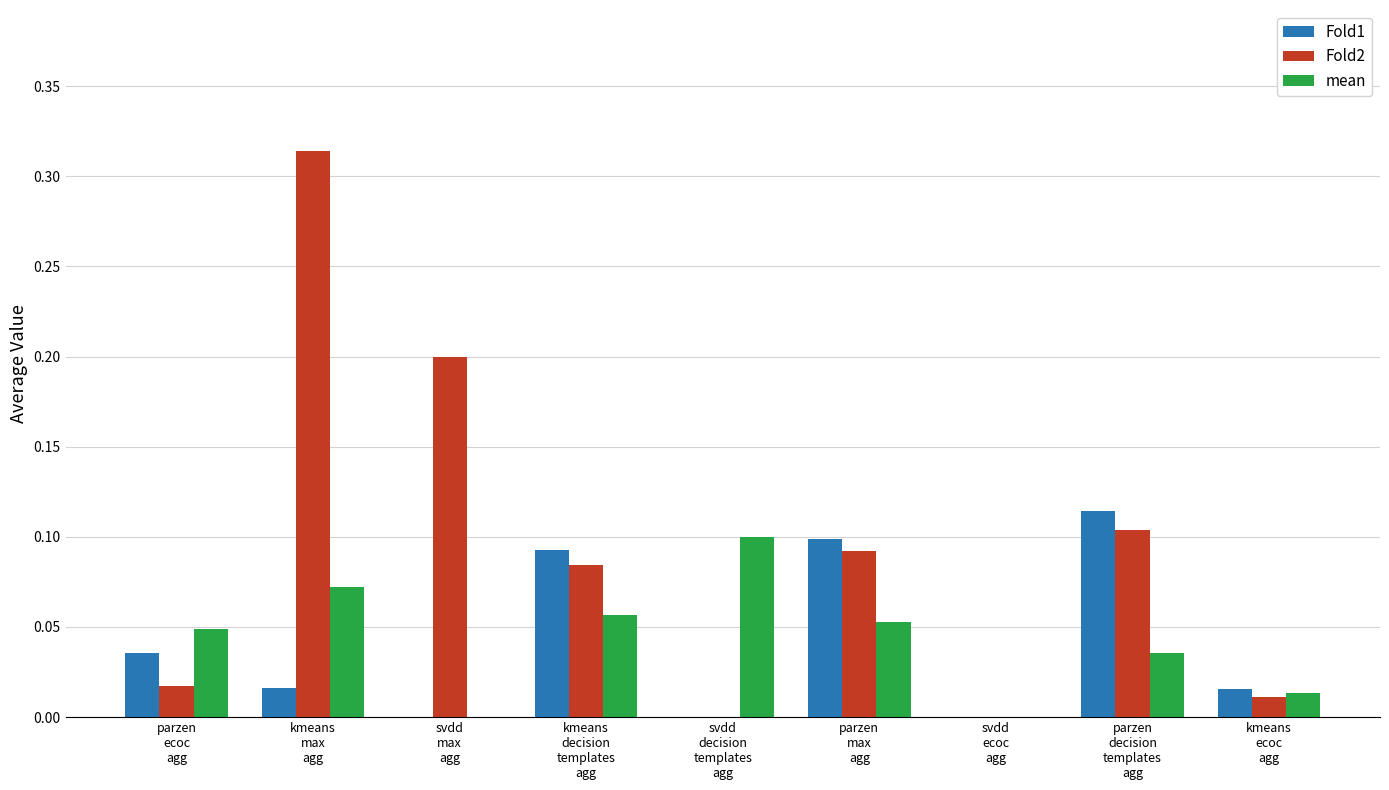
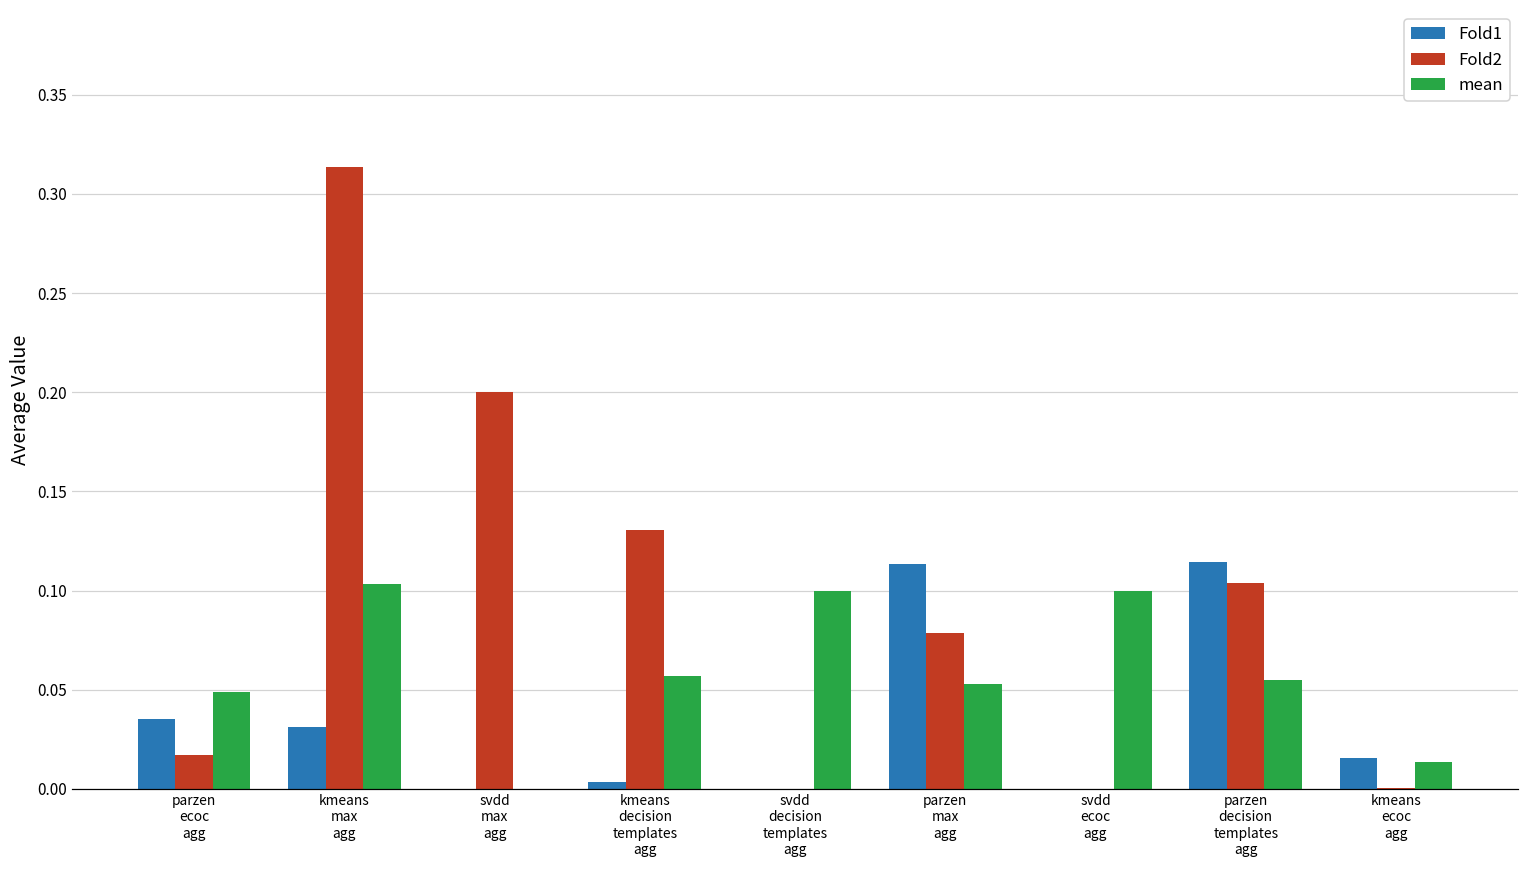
Fold1, kmeans max agg: 0.016 -> 0.031
mean, kmeans max agg: 0.072 -> 0.103
Fold1, kmeans decision templates agg: 0.093 -> 0.003
Fold2, kmeans decision templates agg: 0.084 -> 0.130
Fold1, parzen max agg: 0.099 -> 0.113
Fold2, parzen max agg: 0.092 -> 0.079
mean, svdd ecoc agg: 0.0 -> 0.1
mean, parzen decision templates agg: 0.035 -> 0.055
Fold2, kmeans ecoc agg: 0.011 -> 0.001
